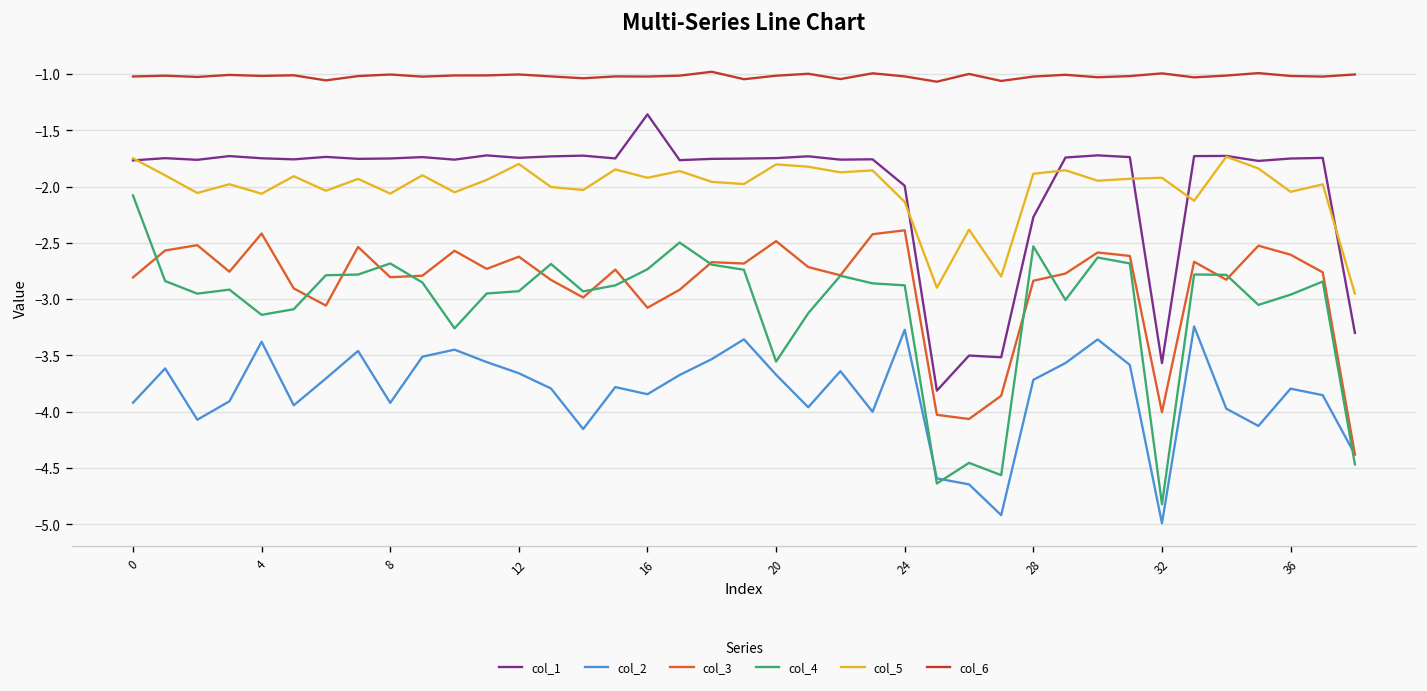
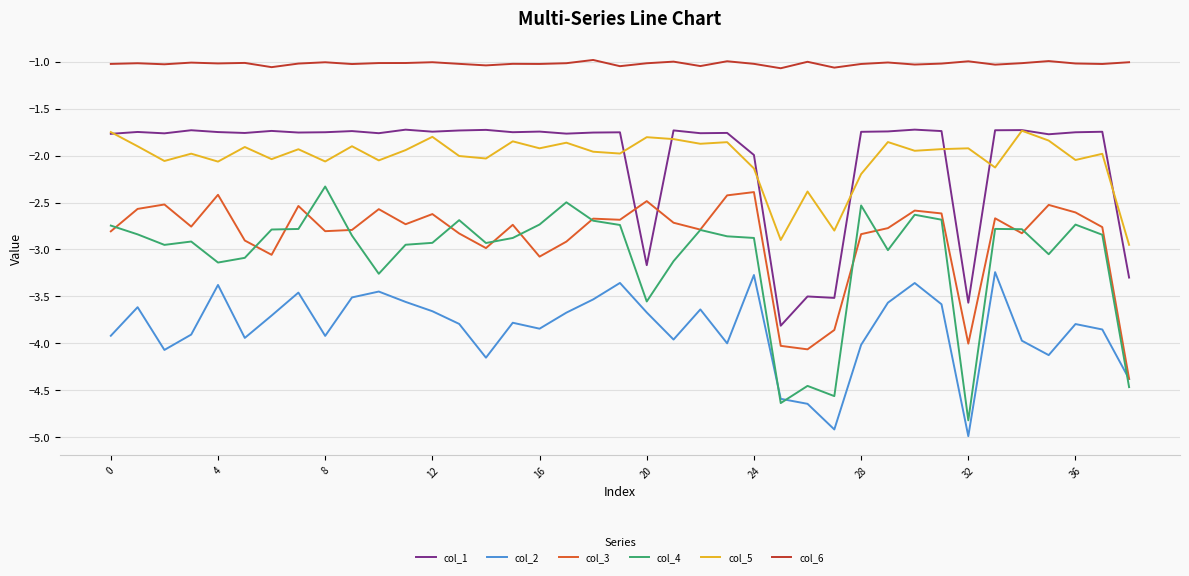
col_4, 0: -2.1 -> -2.7
col_4, 8: -2.7 -> -2.3
col_1, 16: -1.4 -> -1.7
col_1, 20: -1.7 -> -3.2
col_1, 28: -2.3 -> -1.7
col_2, 28: -3.7 -> -4.0
col_5, 28: -1.9 -> -2.2
col_4, 36: -3.0 -> -2.7
